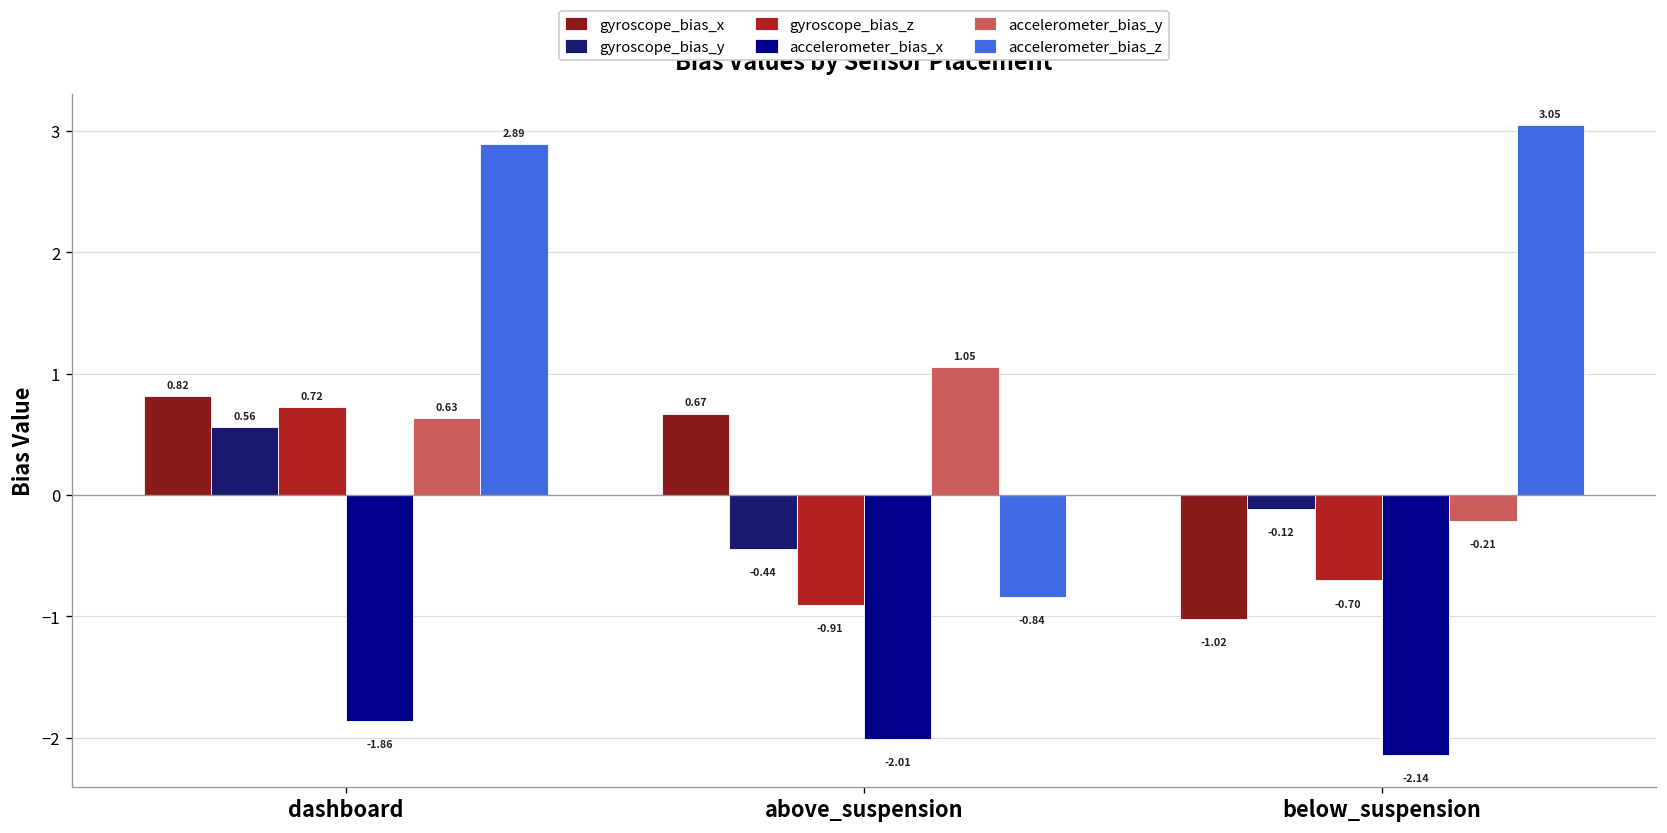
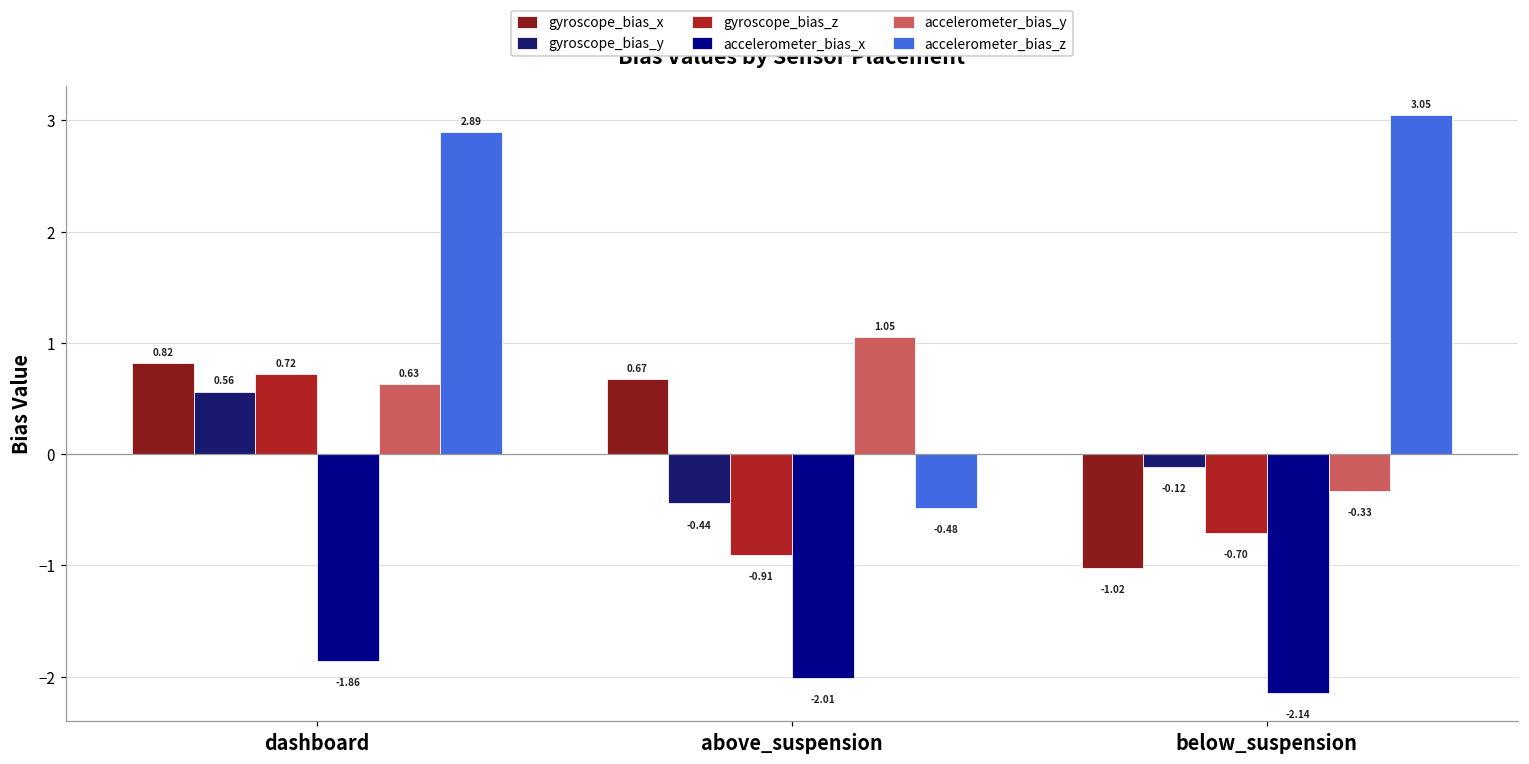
accelerometer_bias_z, above_suspension: -0.84 -> -0.48
accelerometer_bias_y, below_suspension: -0.21 -> -0.33
